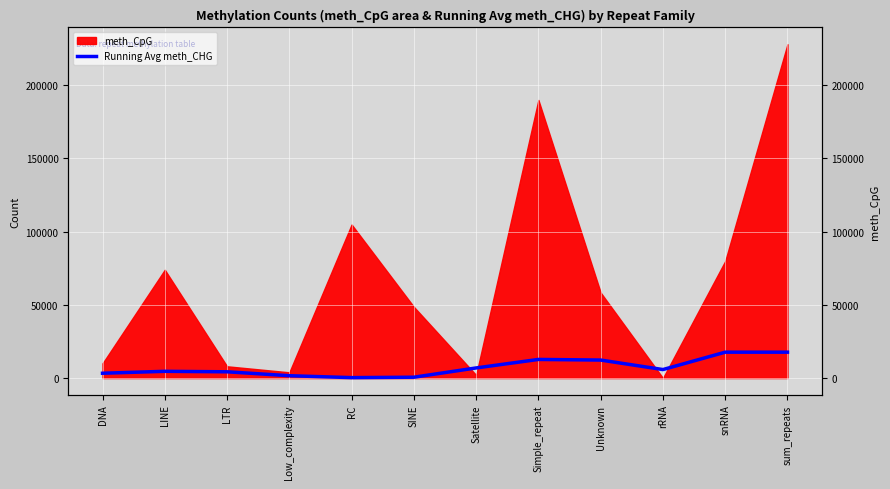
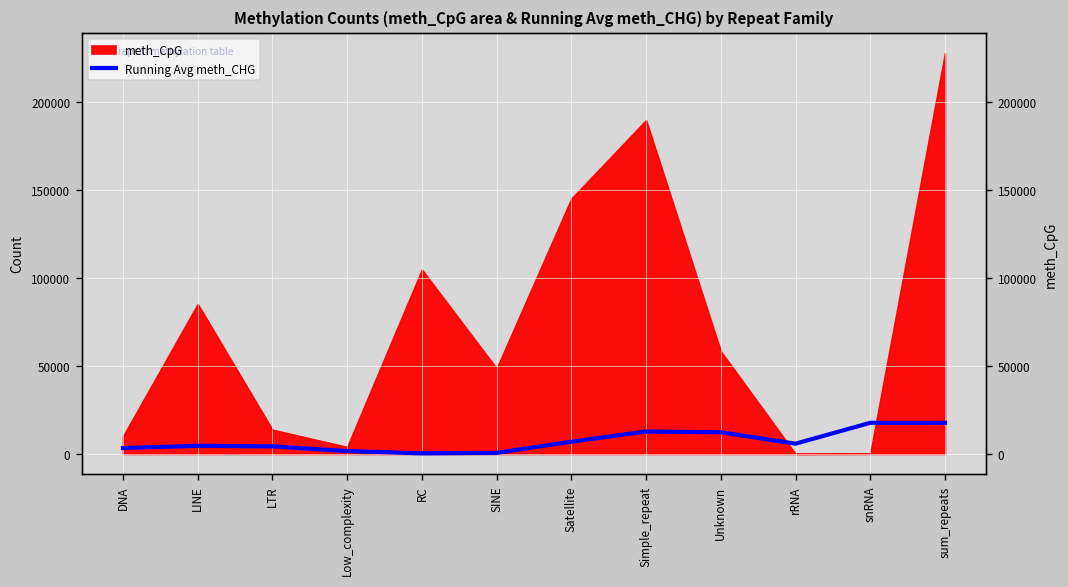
meth_CpG, LINE: 74000 -> 85000
meth_CpG, LTR: 8000 -> 14000
meth_CpG, Satellite: 2000 -> 145000
meth_CpG, snRNA: 80000 -> 0
